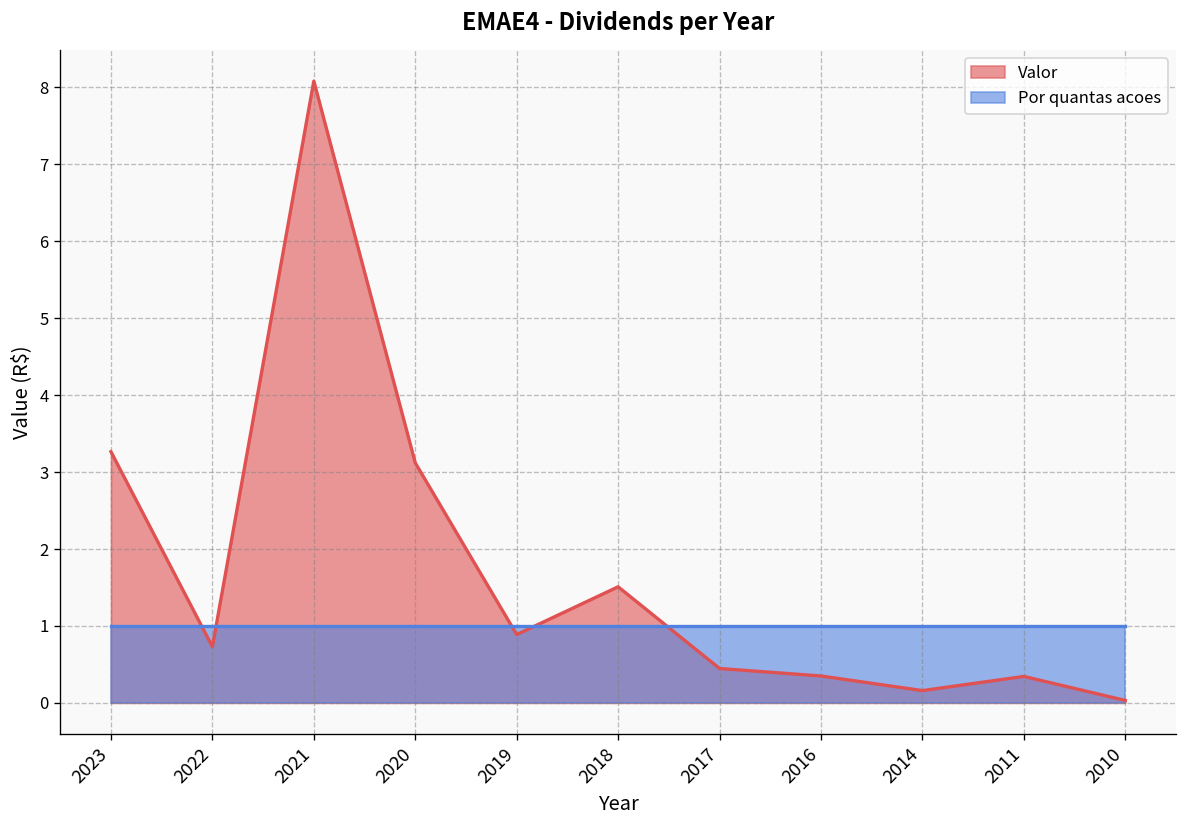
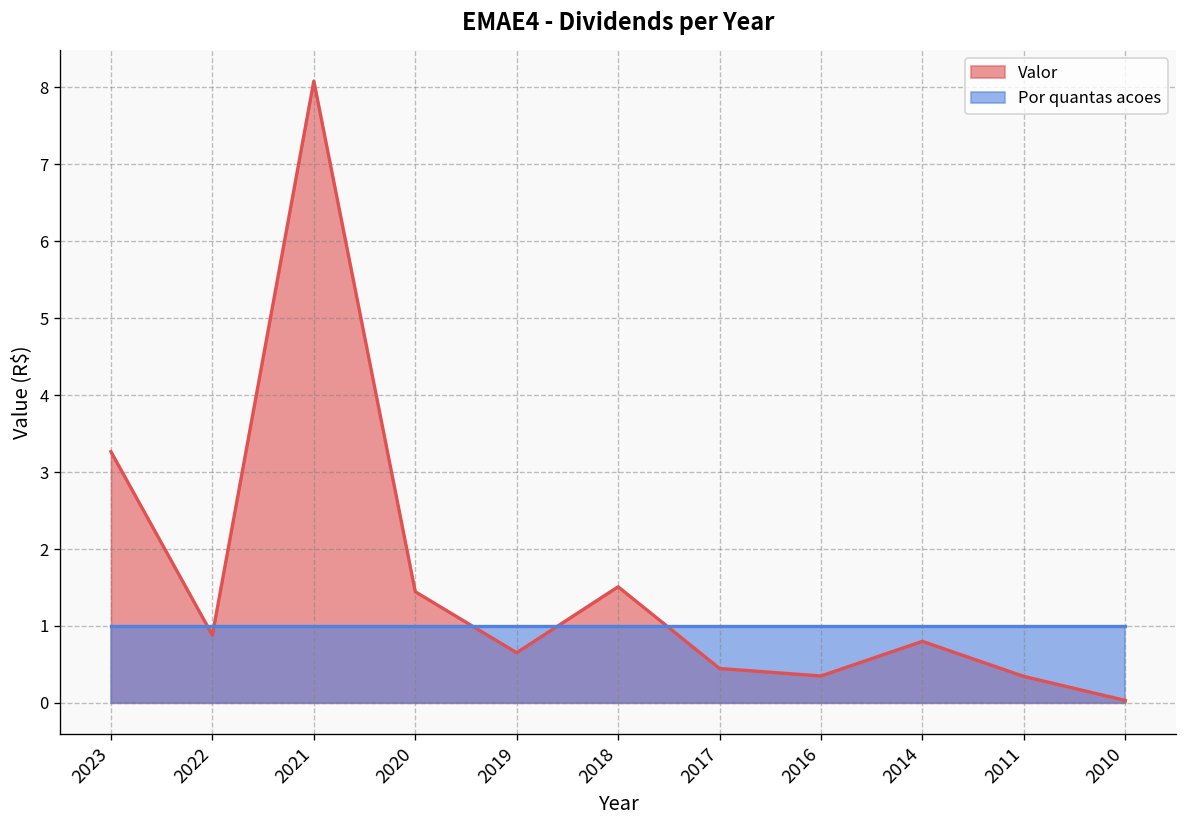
Valor, 2022: 0.7 -> 0.9
Valor, 2020: 3.1 -> 1.4
Valor, 2019: 0.9 -> 0.7
Valor, 2014: 0.2 -> 0.8
